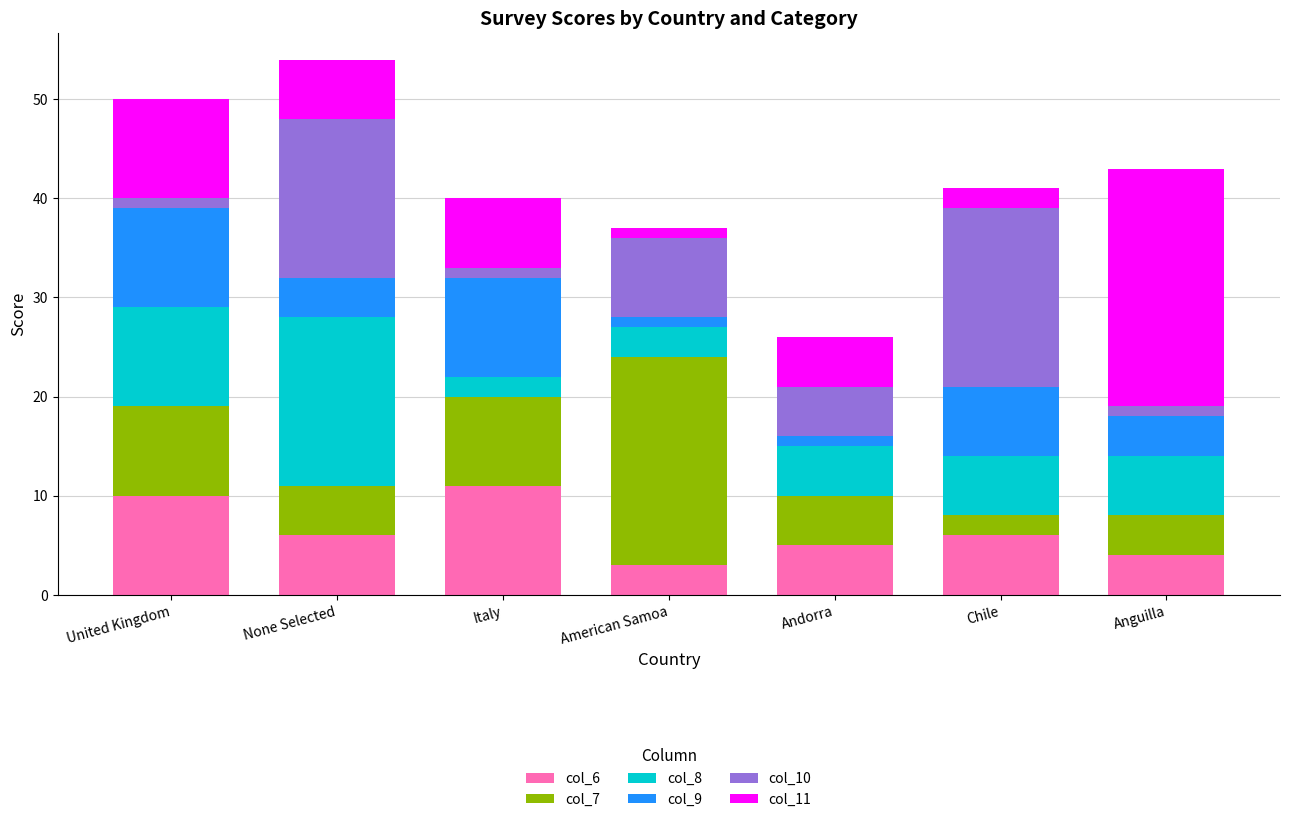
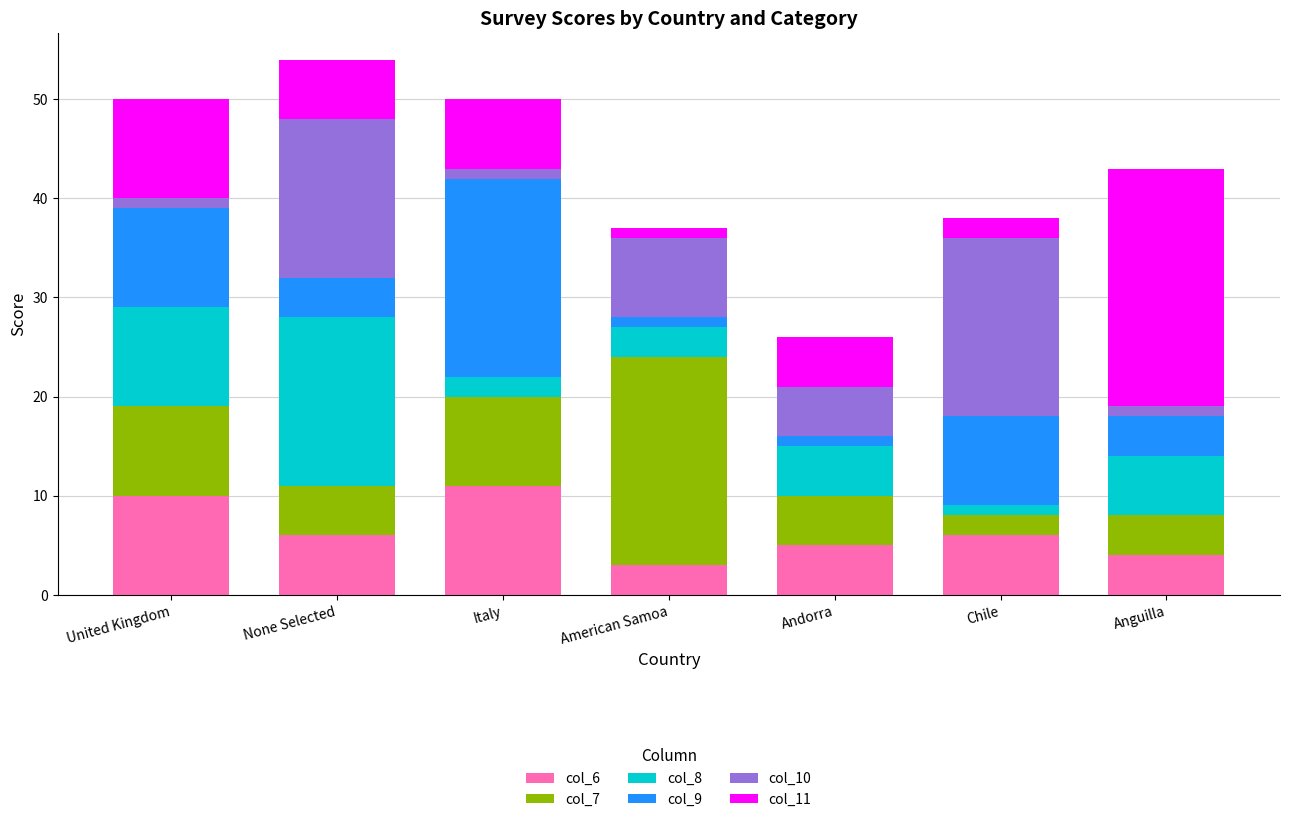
col_9, Italy: 10 -> 20
col_8, Chile: 6 -> 1
col_9, Chile: 7 -> 9
